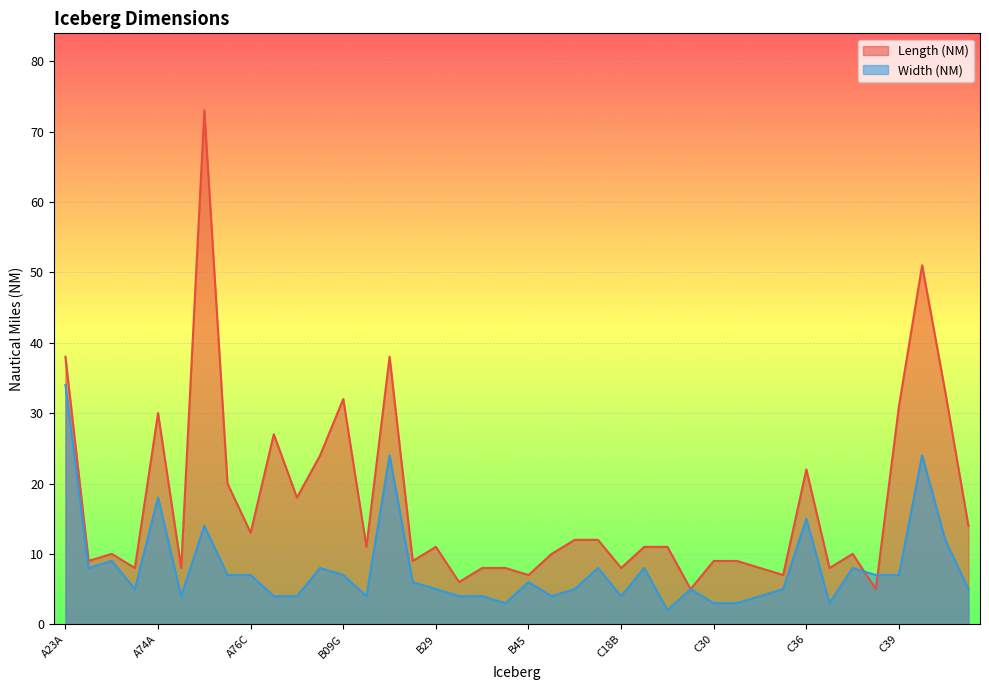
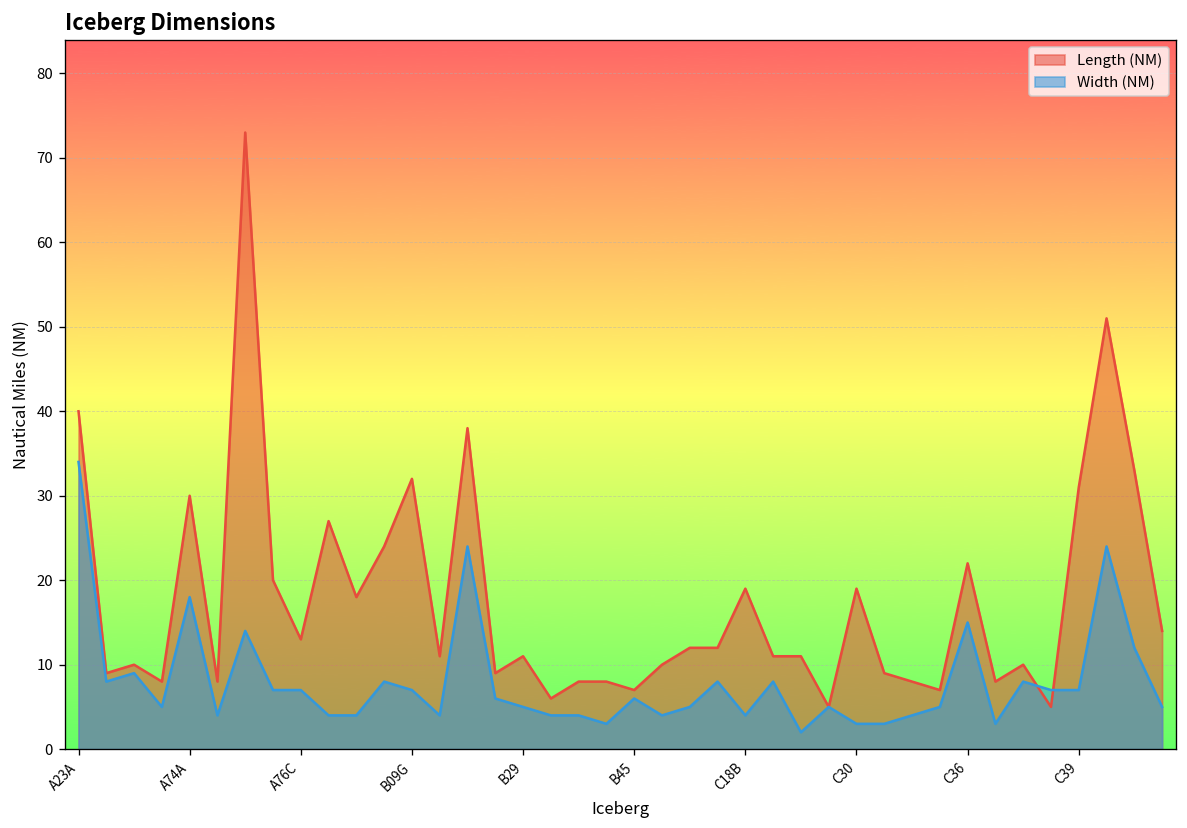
Length (NM), A23A: 38 -> 40
Length (NM), C18B: 8 -> 19
Length (NM), C30: 9 -> 19
